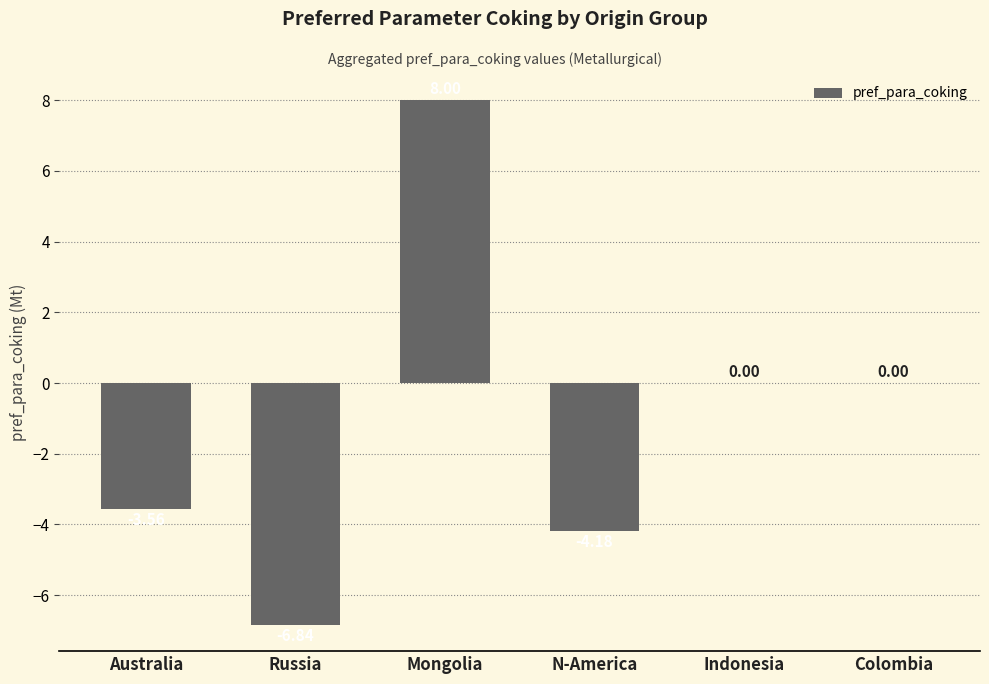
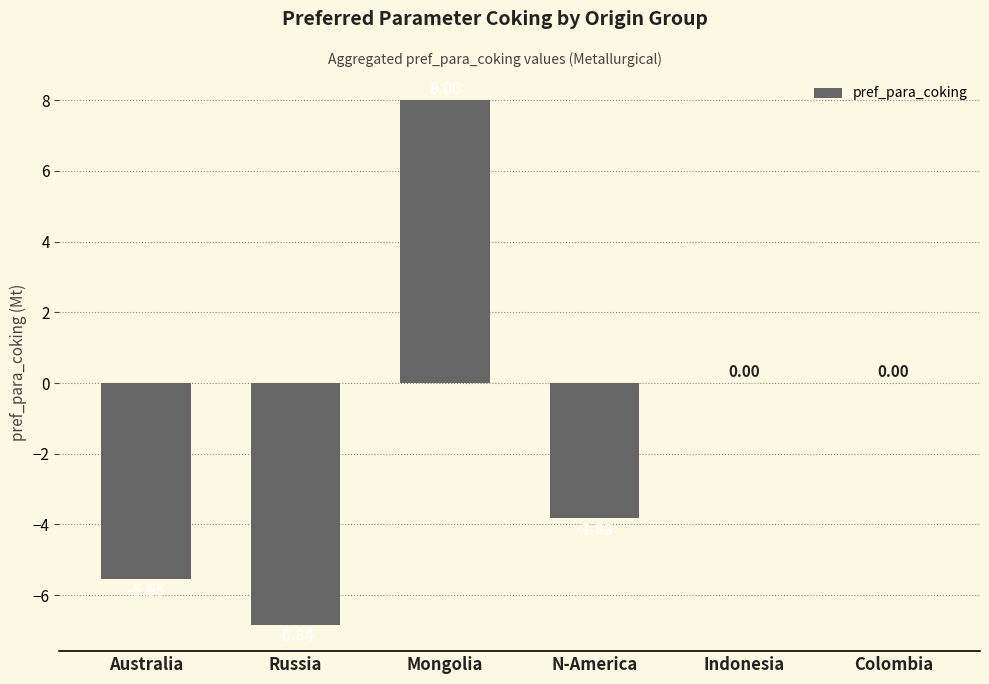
Australia: -3.6 -> -5.6
N-America: -4.2 -> -3.8
